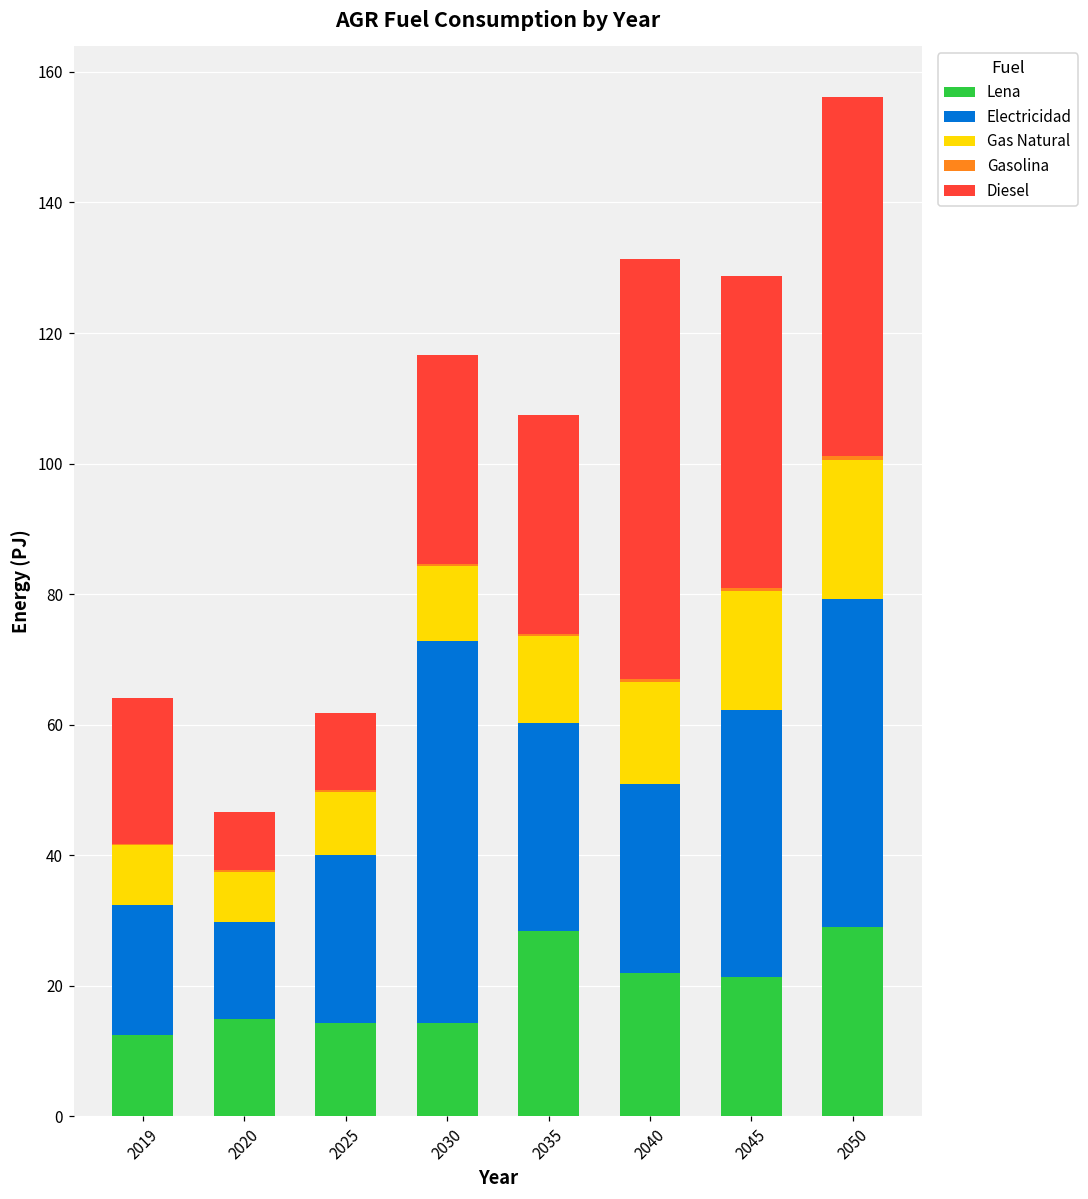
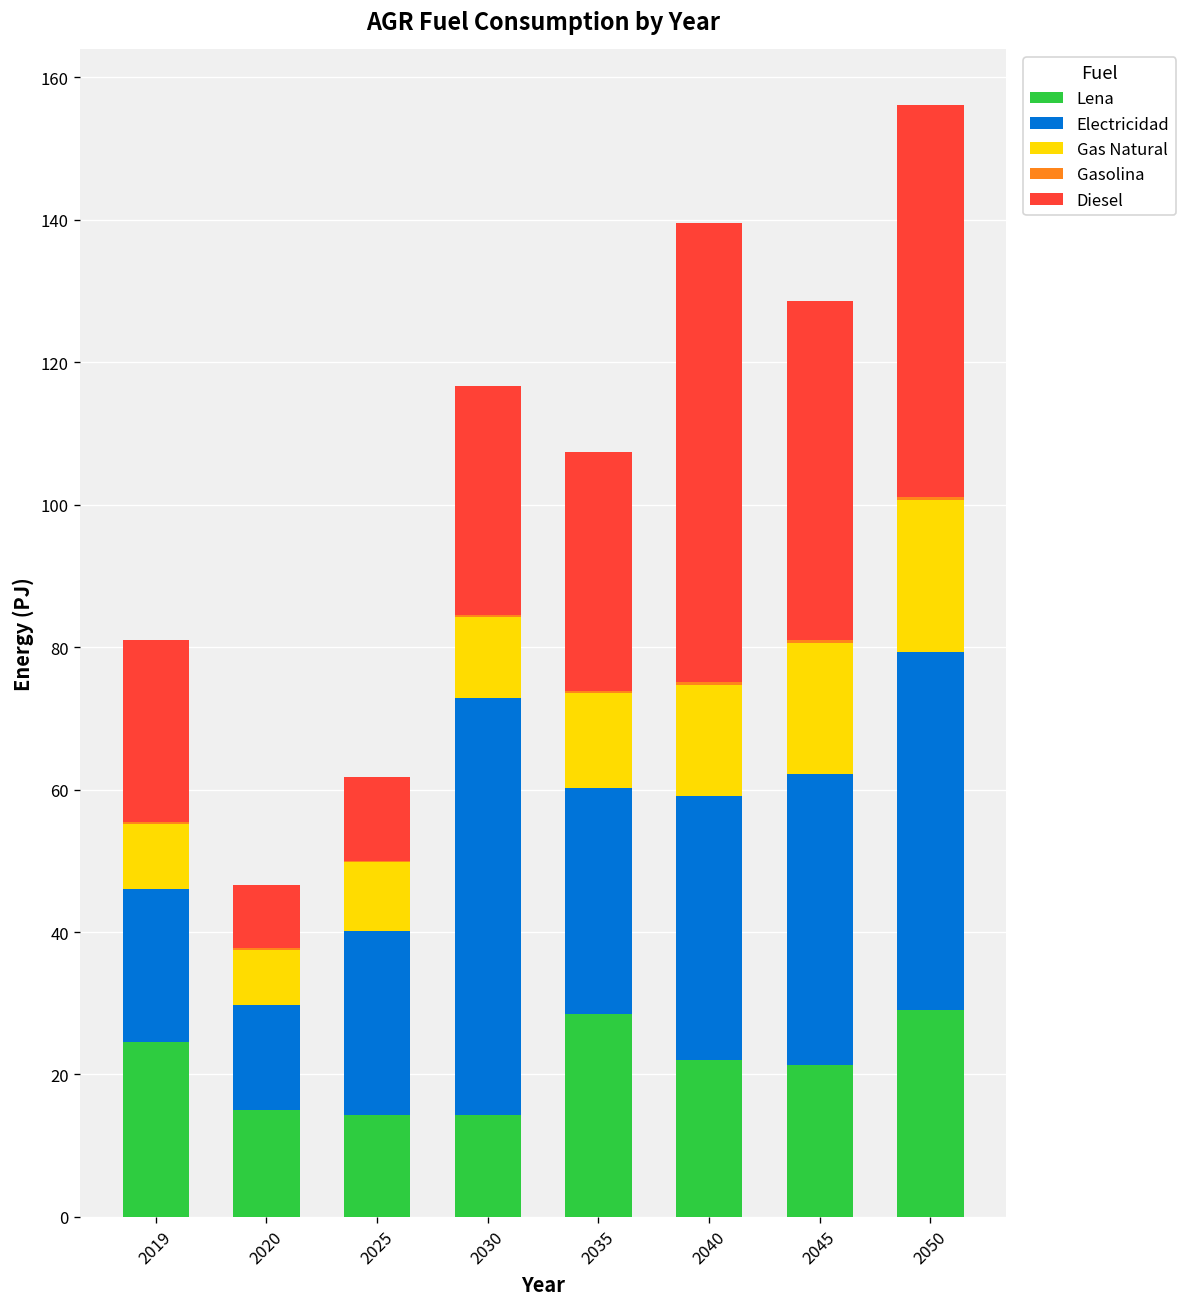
Lena, 2019: 12 -> 25
Electricidad, 2019: 20 -> 22
Diesel, 2019: 22 -> 26
Electricidad, 2040: 29 -> 37
